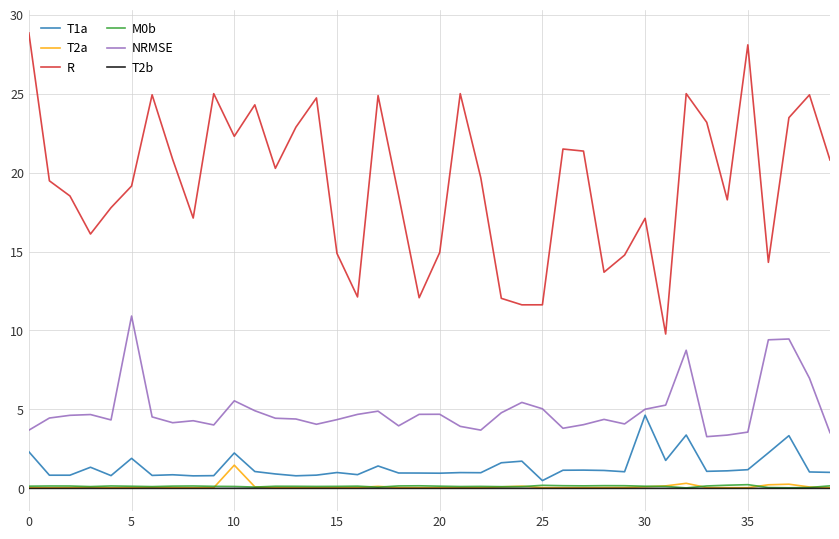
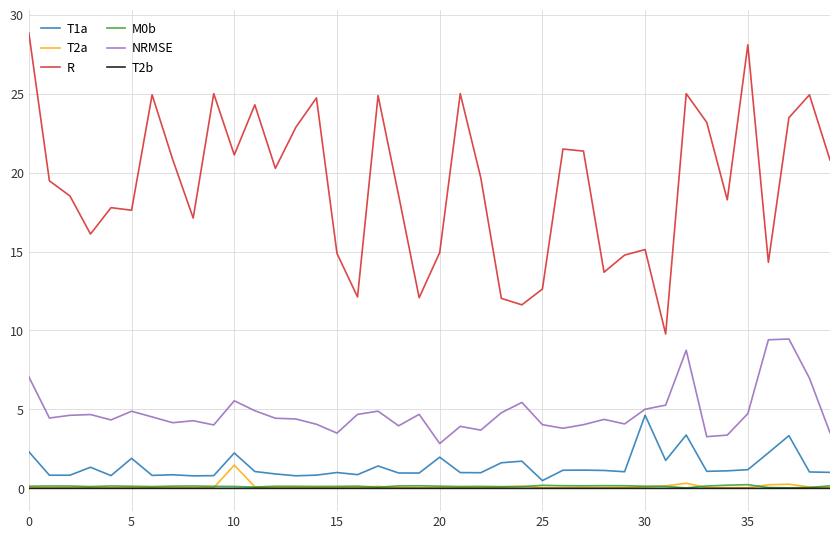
NRMSE, 0: 3.7 -> 7.1
R, 5: 19.1 -> 17.6
NRMSE, 5: 10.9 -> 4.9
R, 10: 22.3 -> 21.1
NRMSE, 15: 4.4 -> 3.5
T1a, 20: 1.0 -> 2.0
NRMSE, 20: 4.7 -> 2.8
R, 25: 11.6 -> 12.6
NRMSE, 25: 5.0 -> 4.0
R, 30: 17.1 -> 15.1
NRMSE, 35: 3.6 -> 4.7
